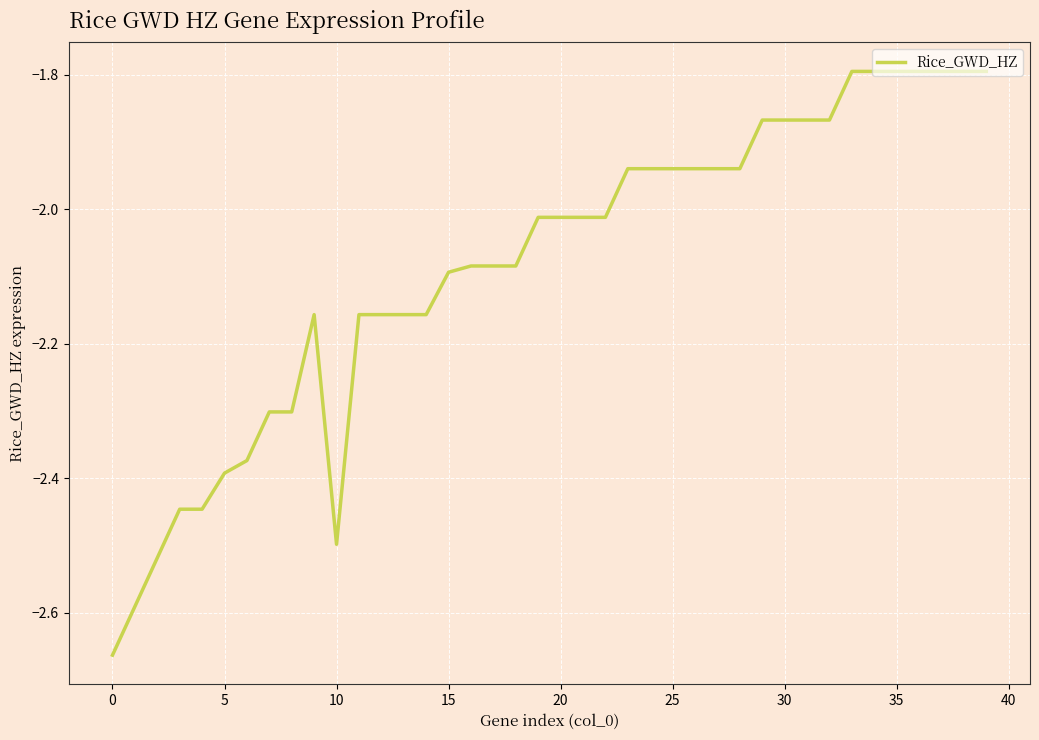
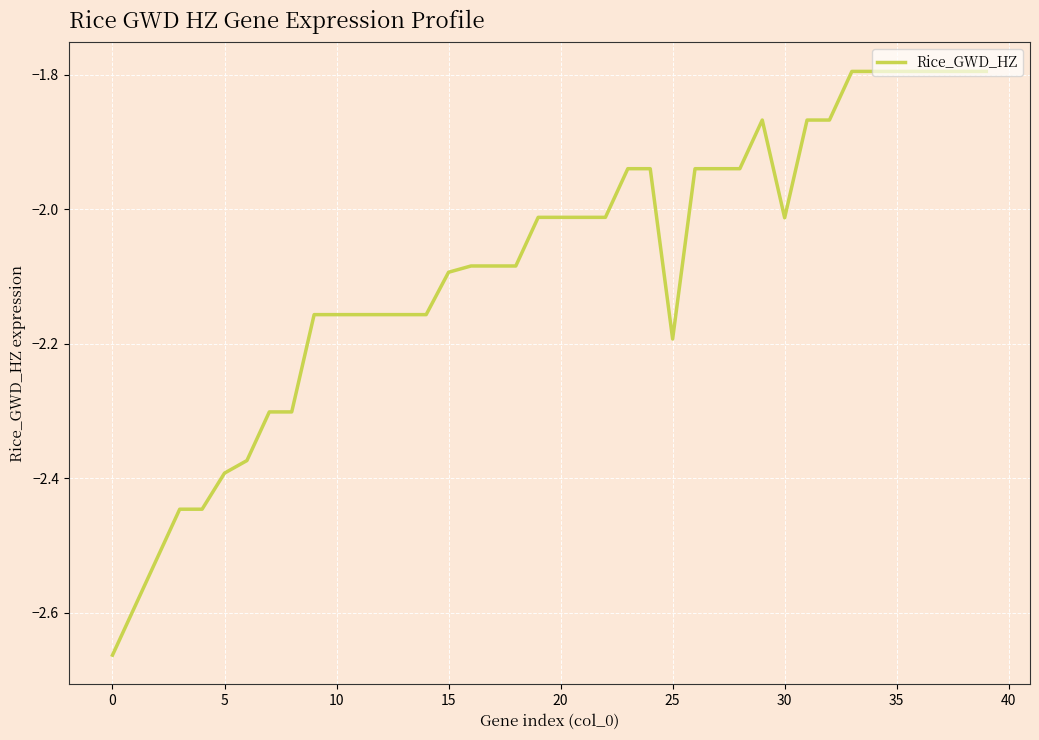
10: -2.50 -> -2.16
25: -1.94 -> -2.19
30: -1.87 -> -2.01
